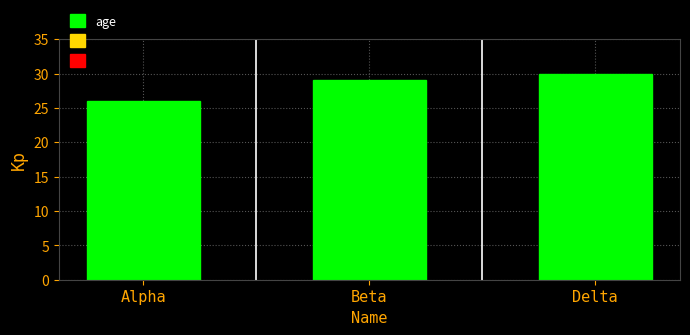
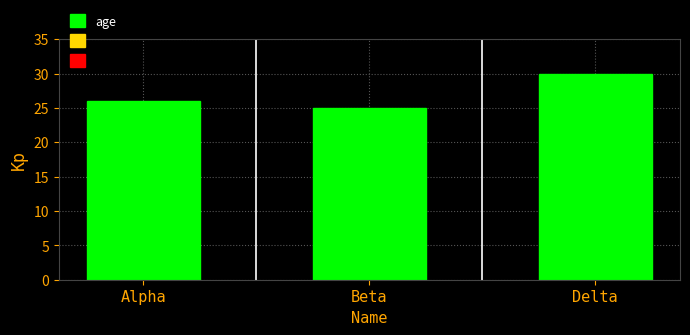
Beta: 29 -> 25
